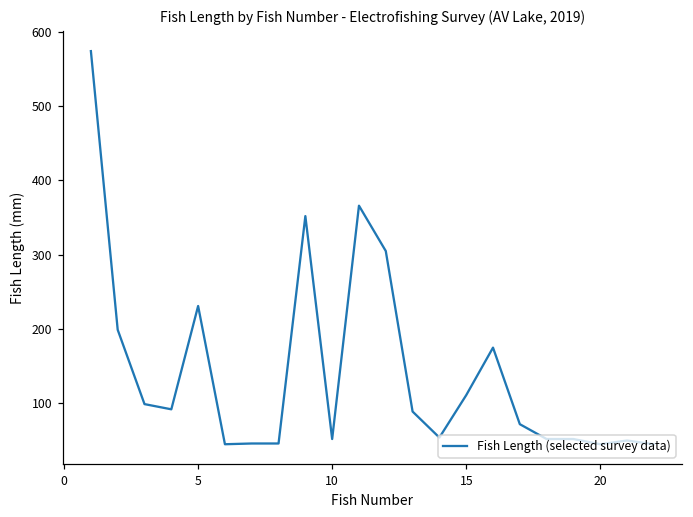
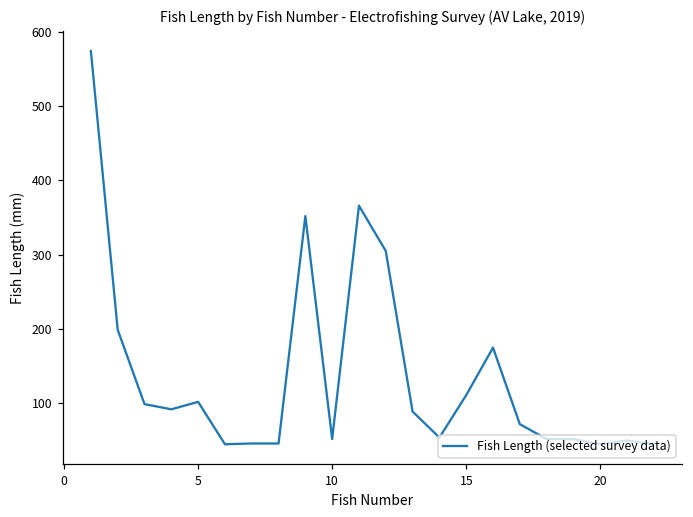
5: 230 -> 100
